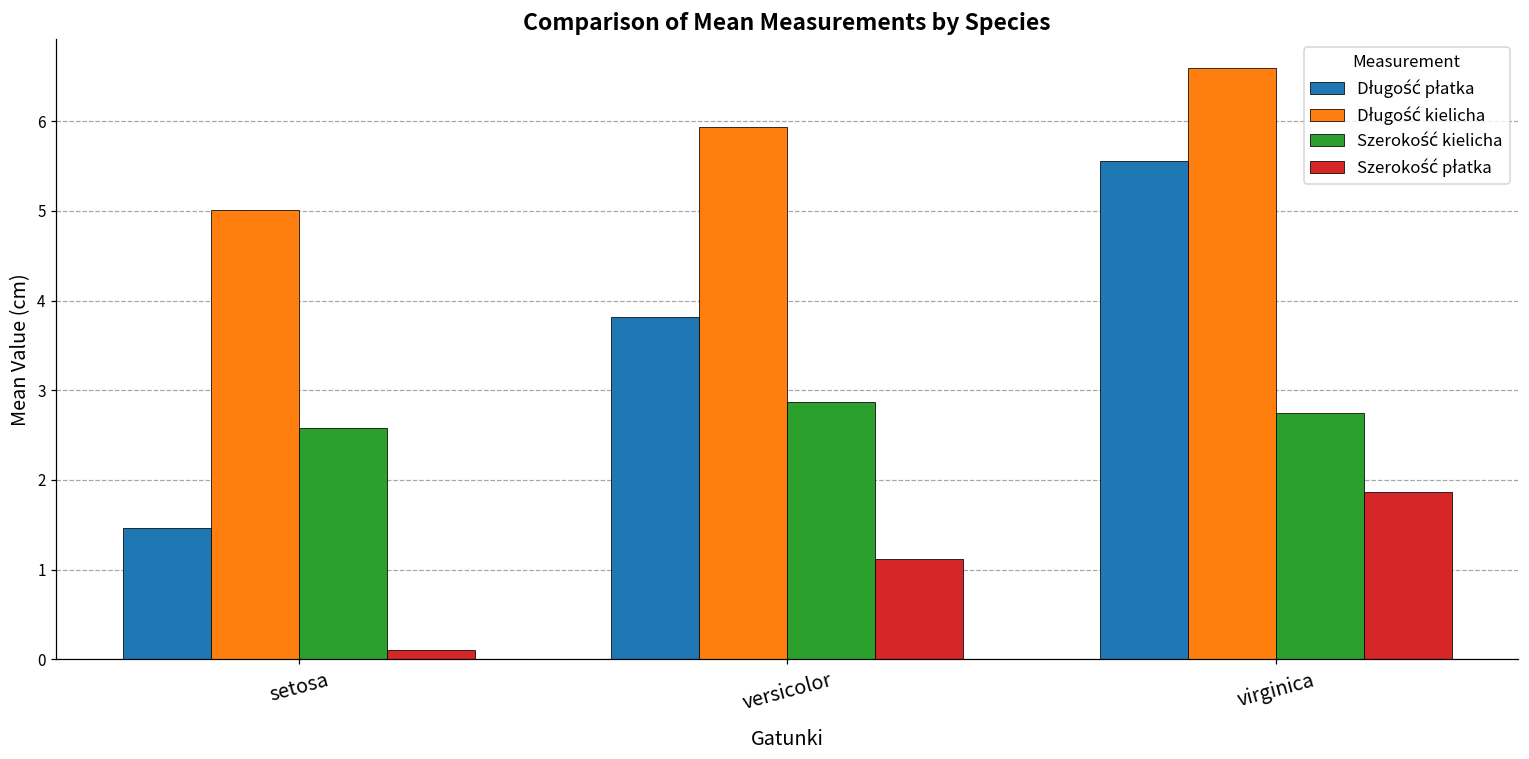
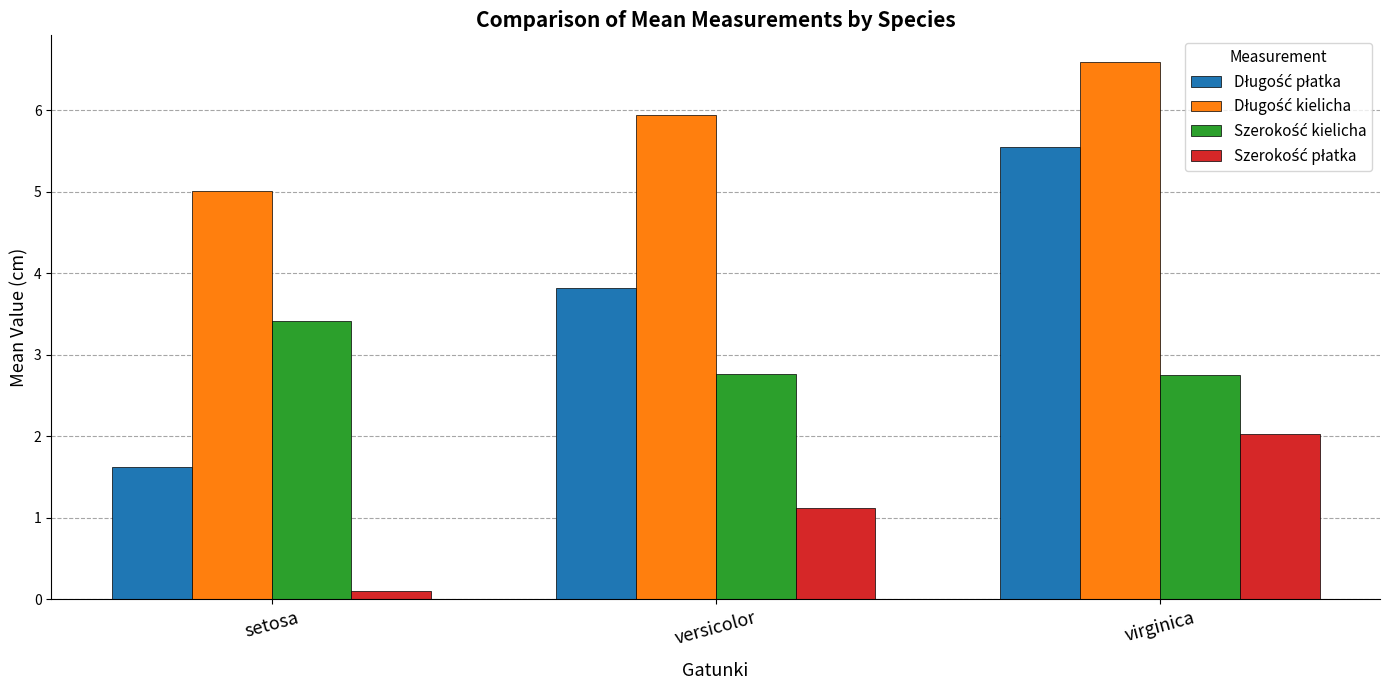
Długość płatka, setosa: 1.5 -> 1.6
Szerokość kielicha, setosa: 2.6 -> 3.4
Szerokość kielicha, versicolor: 2.9 -> 2.8
Szerokość płatka, virginica: 1.9 -> 2.0
